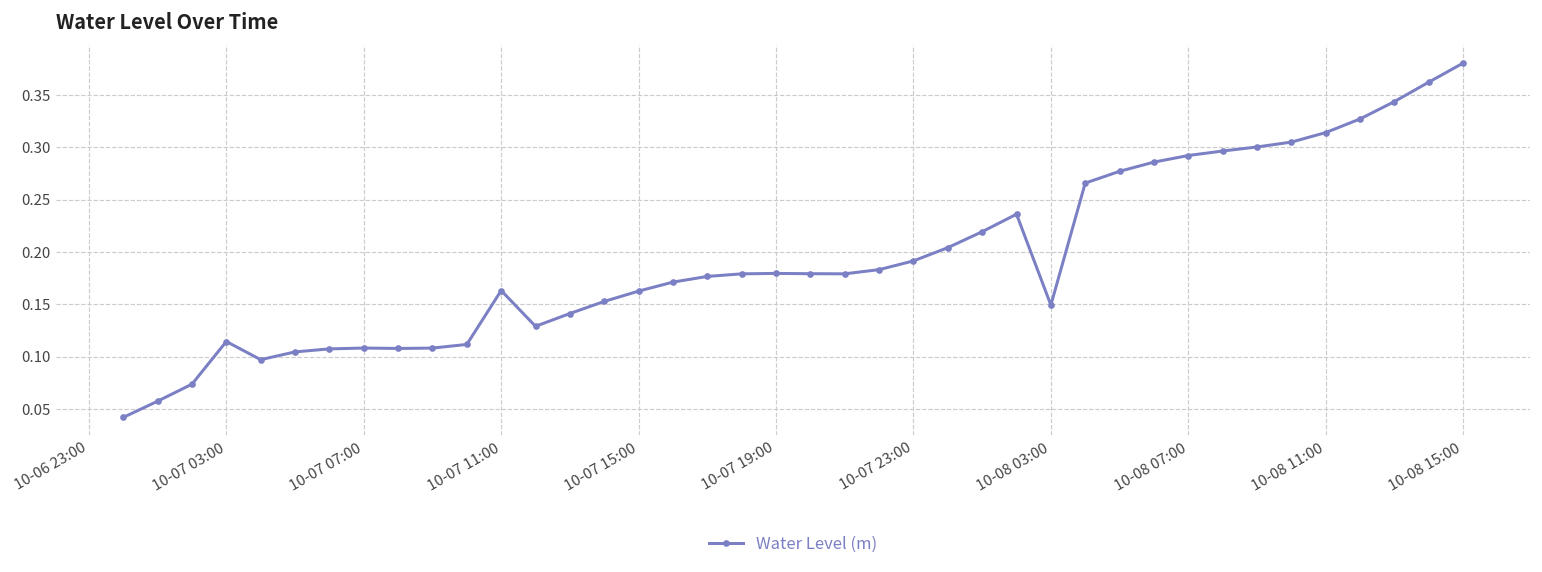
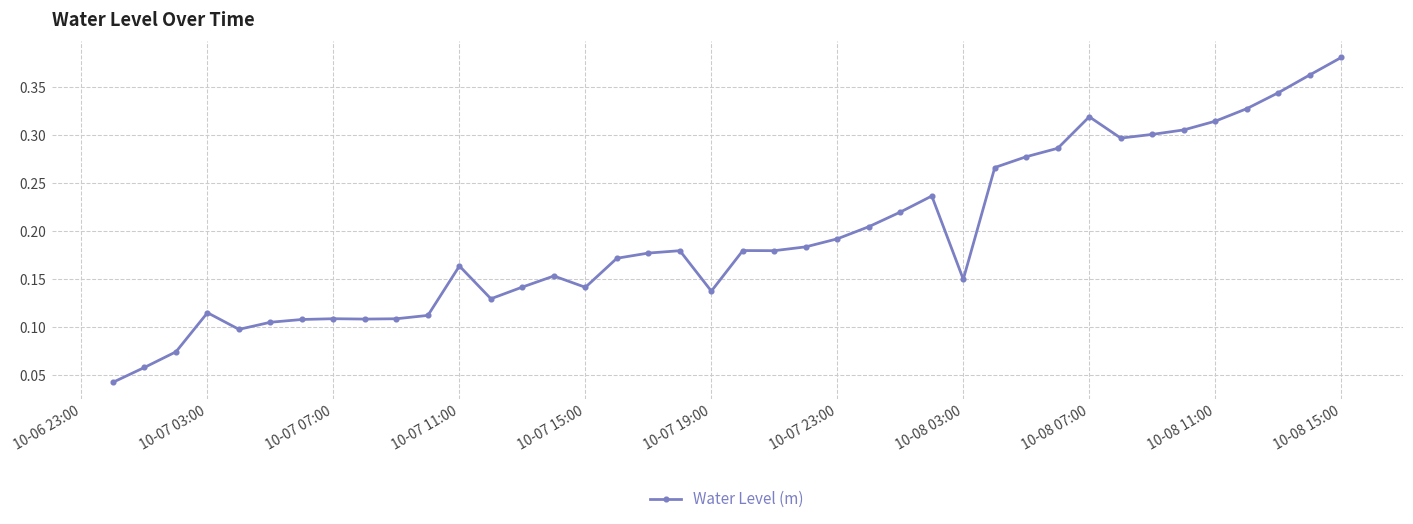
10-07 15:00: 0.16 -> 0.14
10-07 19:00: 0.18 -> 0.14
10-08 07:00: 0.29 -> 0.32
